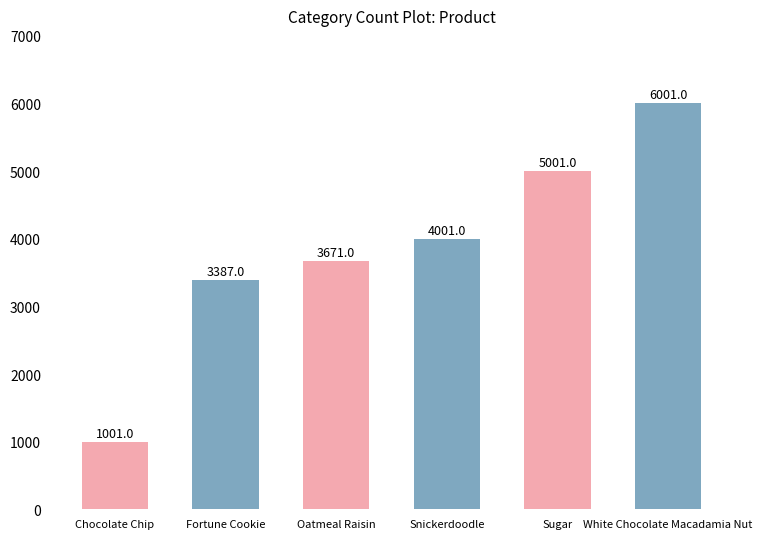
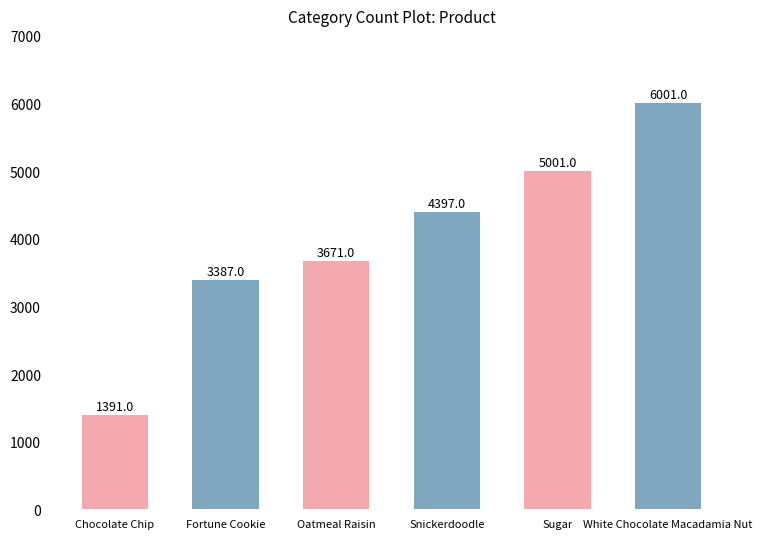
Chocolate Chip: 1001.0 -> 1391.0
Snickerdoodle: 4001.0 -> 4397.0
